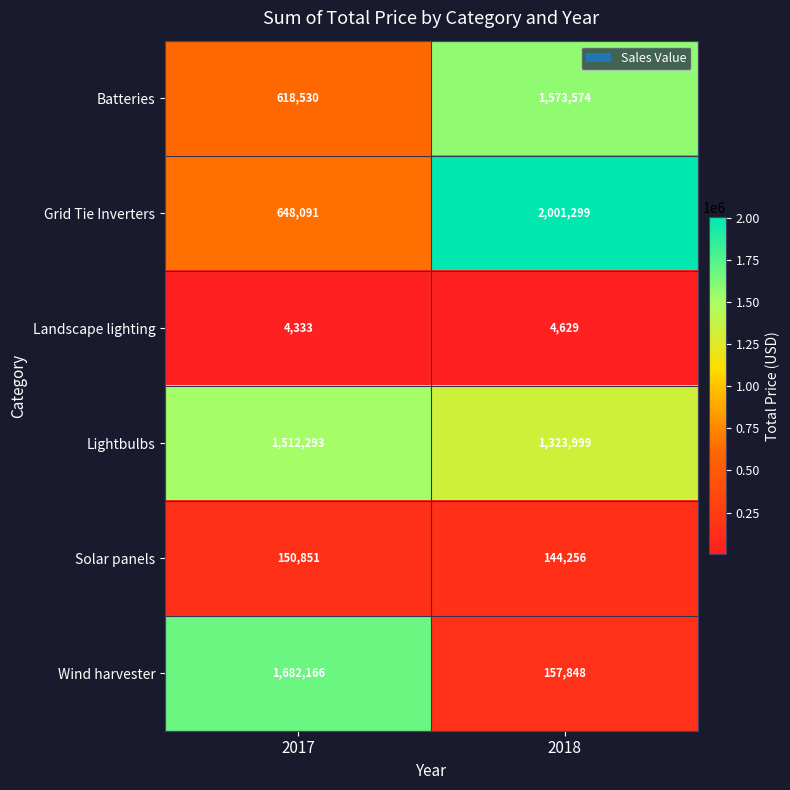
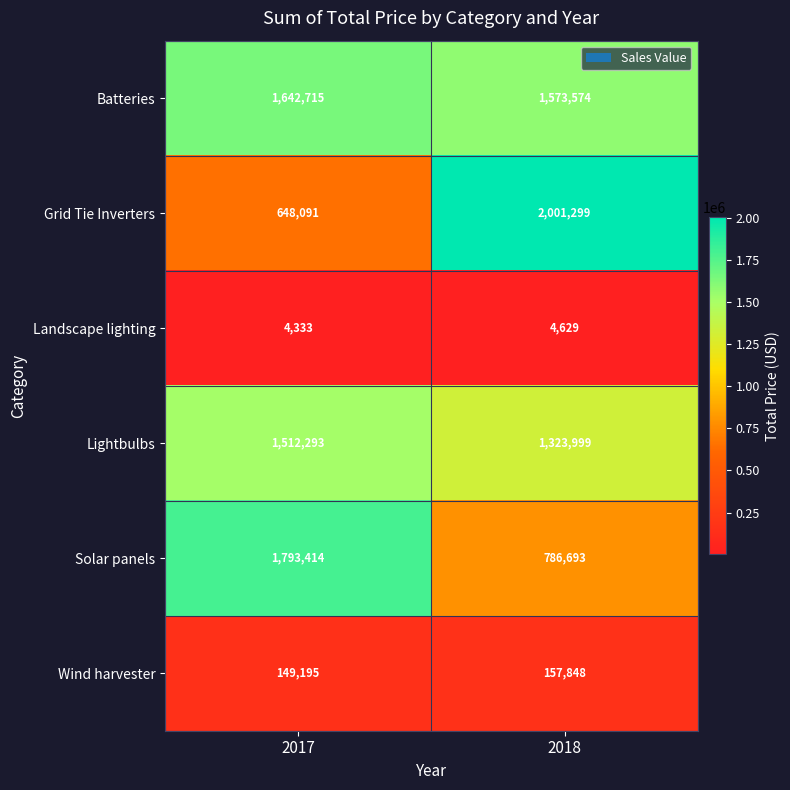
Batteries, 2017: 618,530 -> 1,642,715
Solar panels, 2017: 150,851 -> 1,793,414
Solar panels, 2018: 144,256 -> 786,693
Wind harvester, 2017: 1,682,166 -> 149,195
